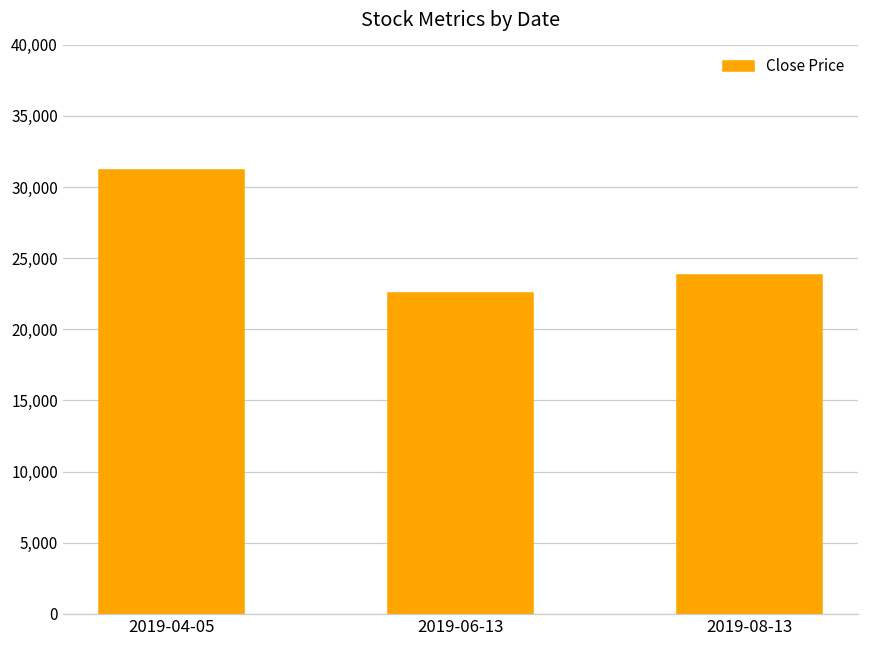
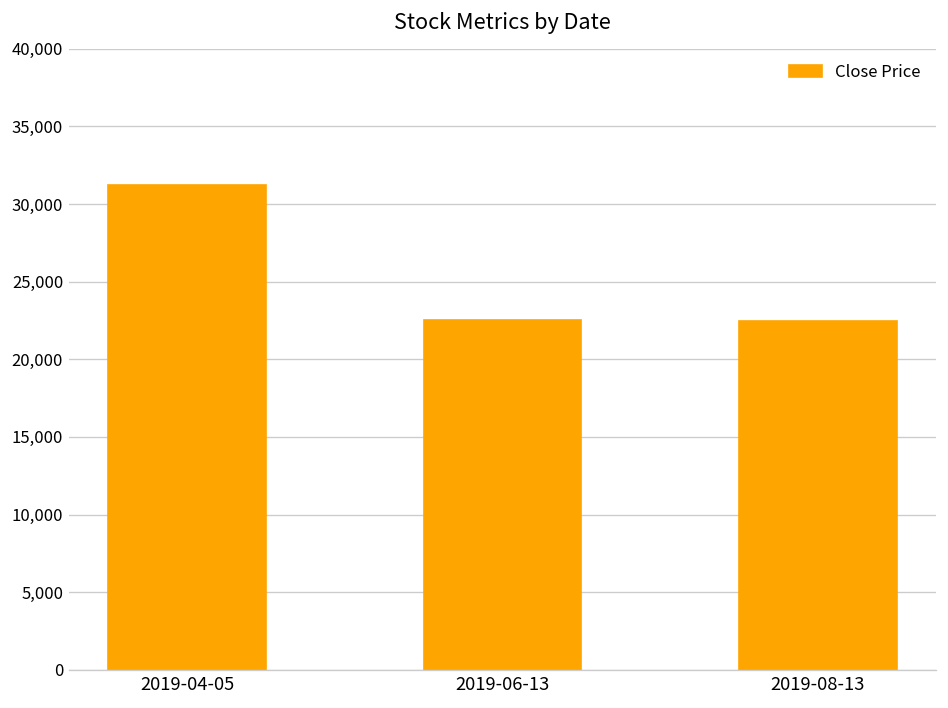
2019-08-13: 23,800 -> 22,500
